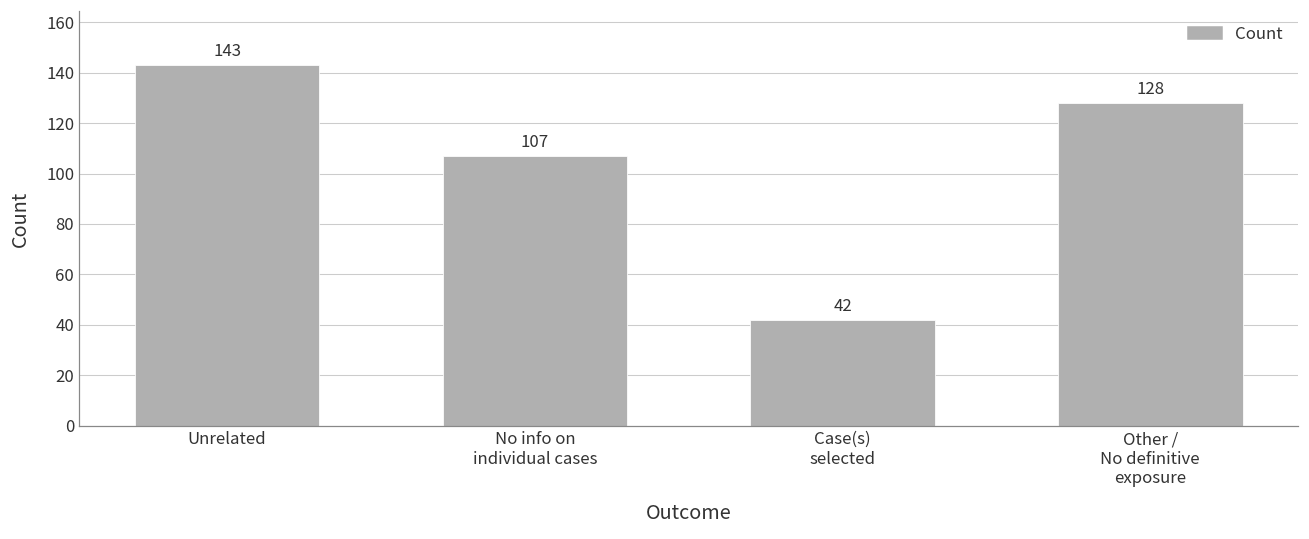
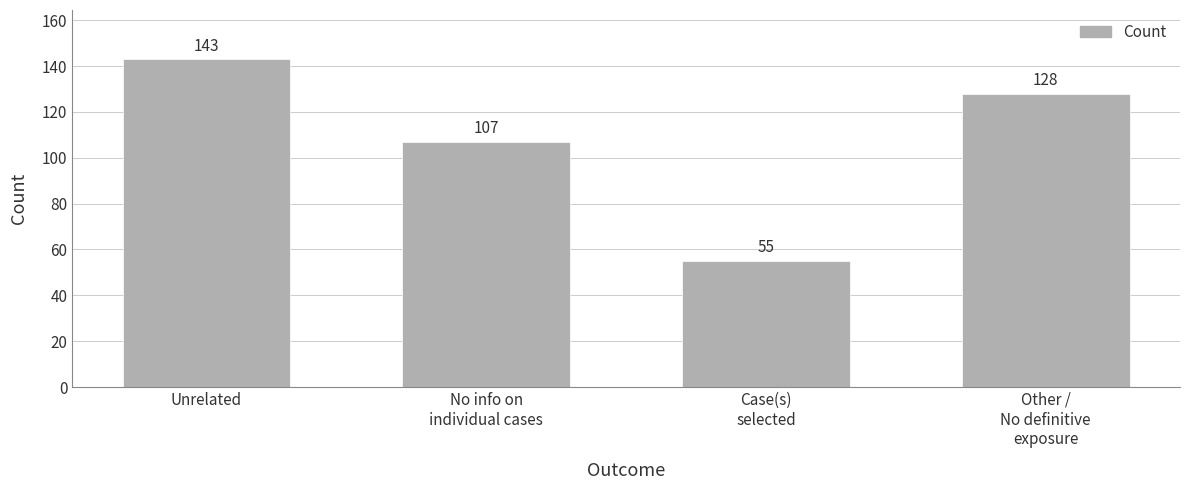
Case(s) selected: 42 -> 55
